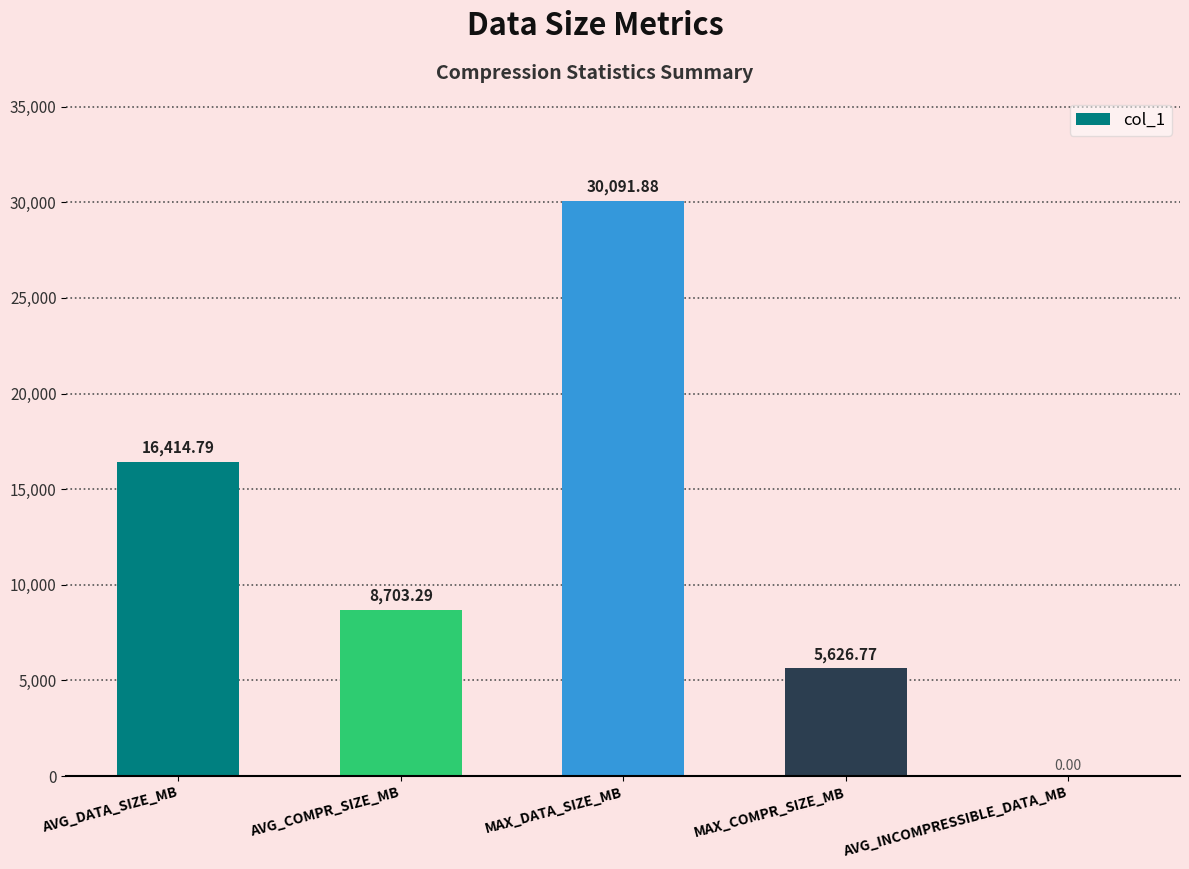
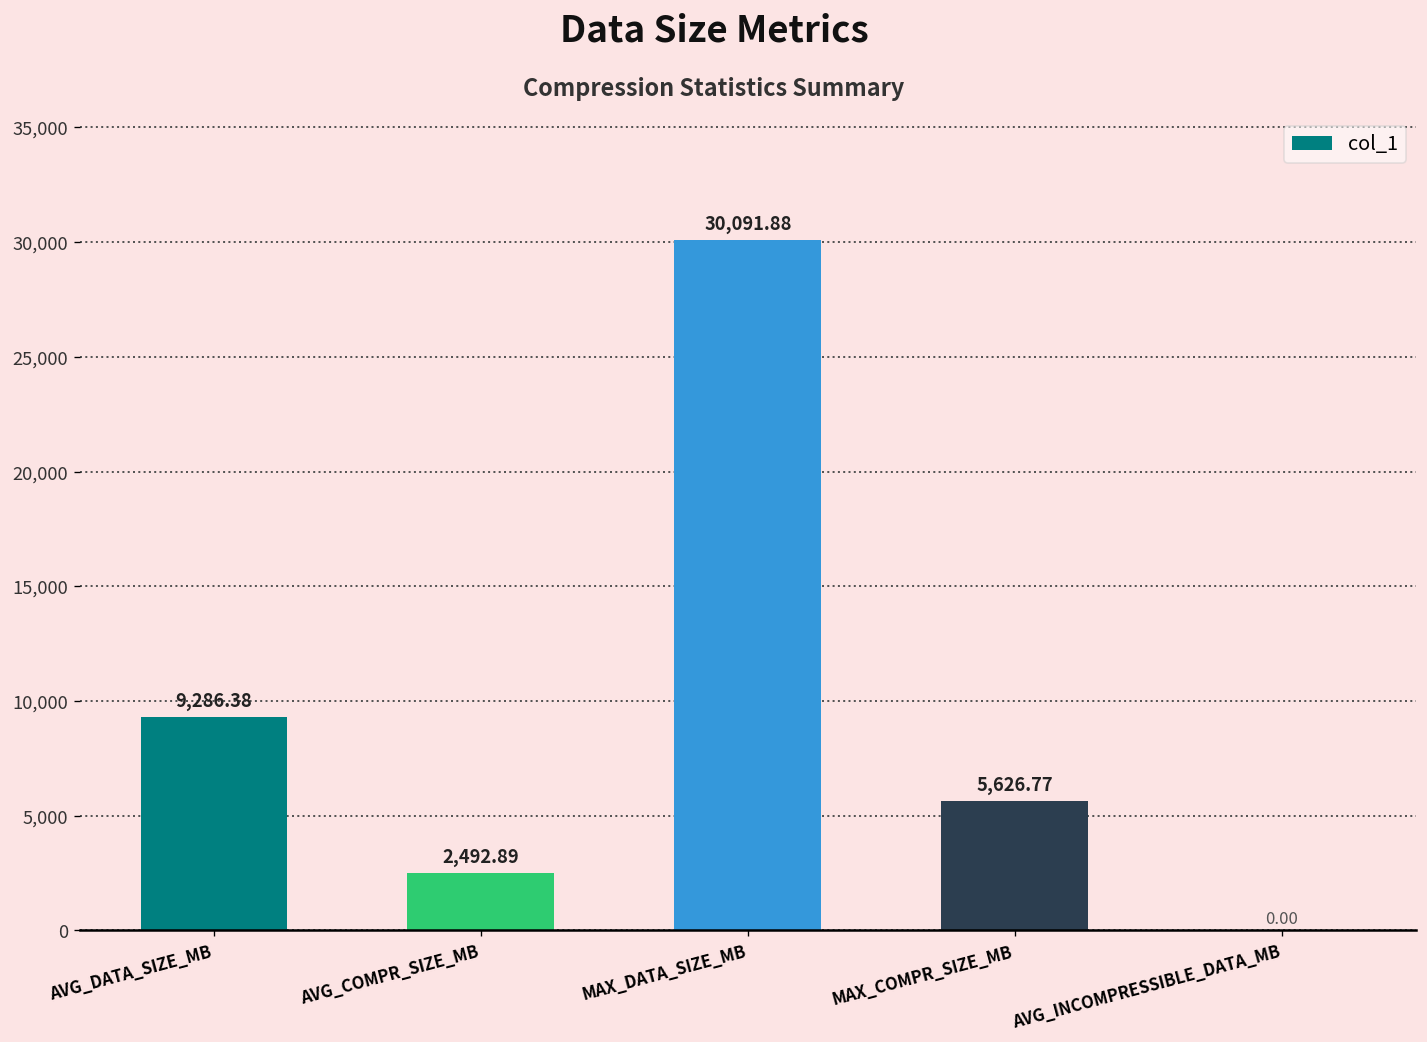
AVG_DATA_SIZE_MB: 16,414.79 -> 9,286.38
AVG_COMPR_SIZE_MB: 8,703.29 -> 2,492.89
